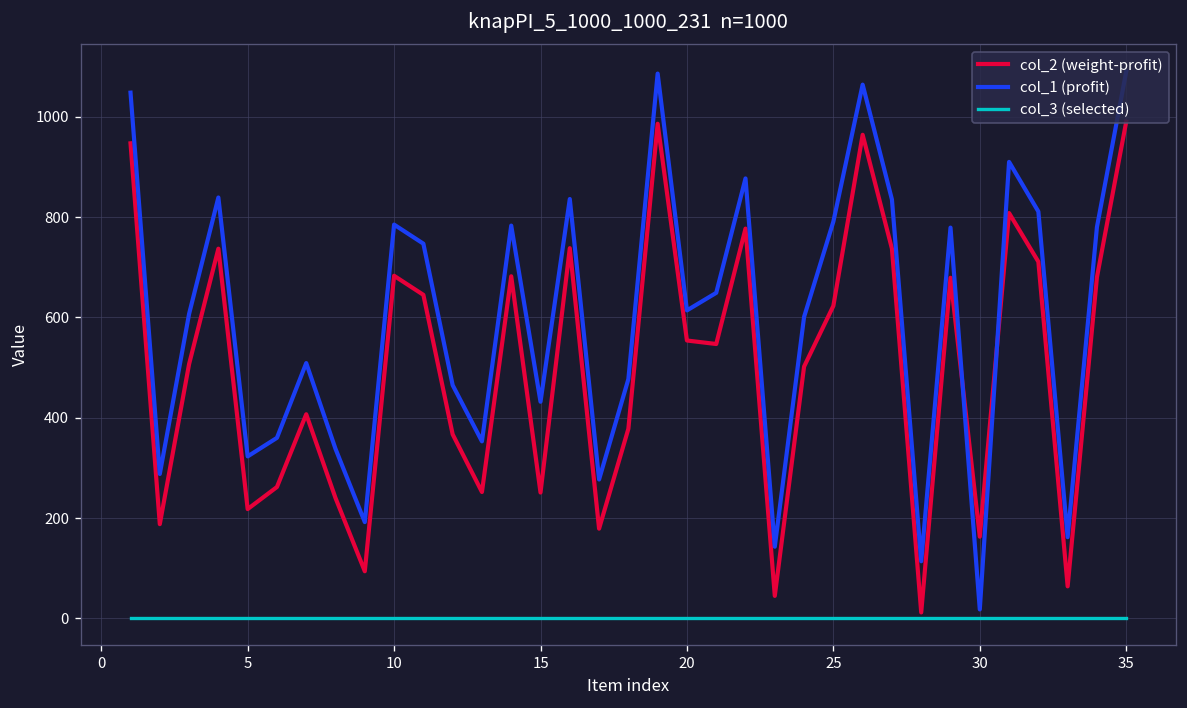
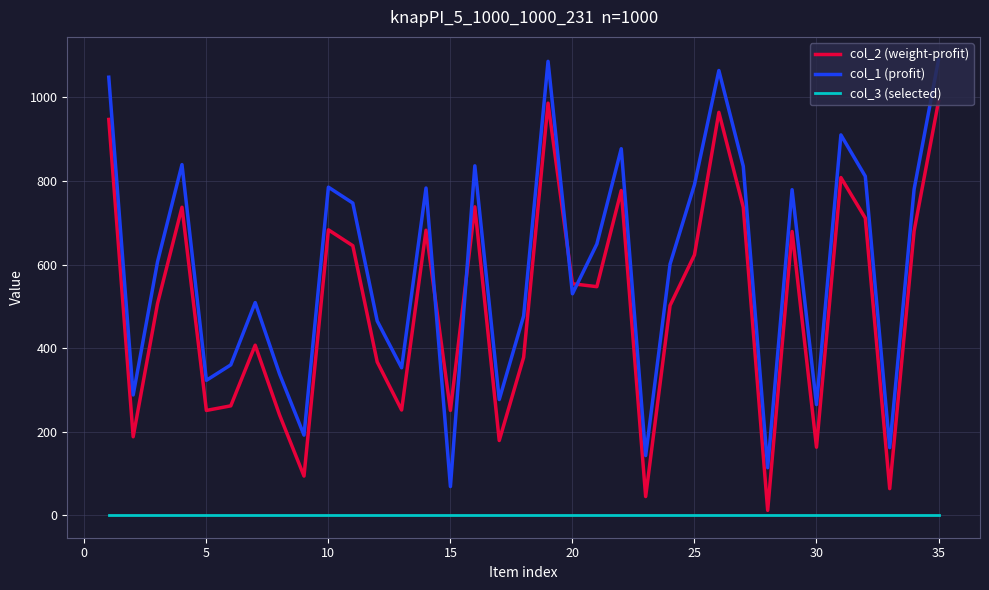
col_2 (weight-profit), 5: 220 -> 250
col_1 (profit), 15: 430 -> 70
col_1 (profit), 20: 610 -> 530
col_1 (profit), 30: 20 -> 270
